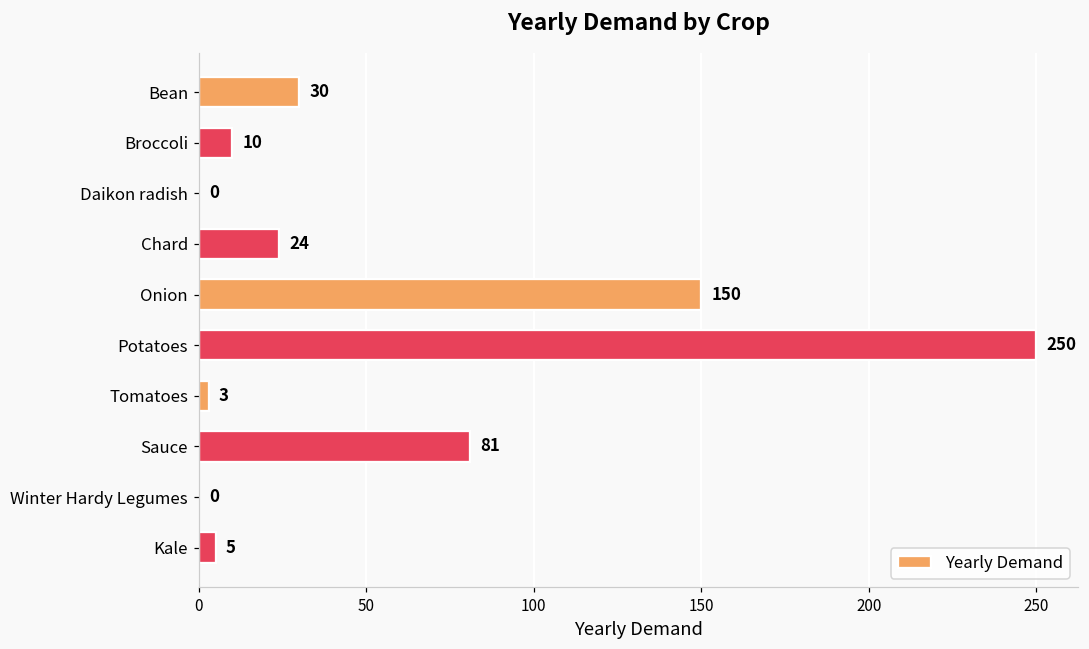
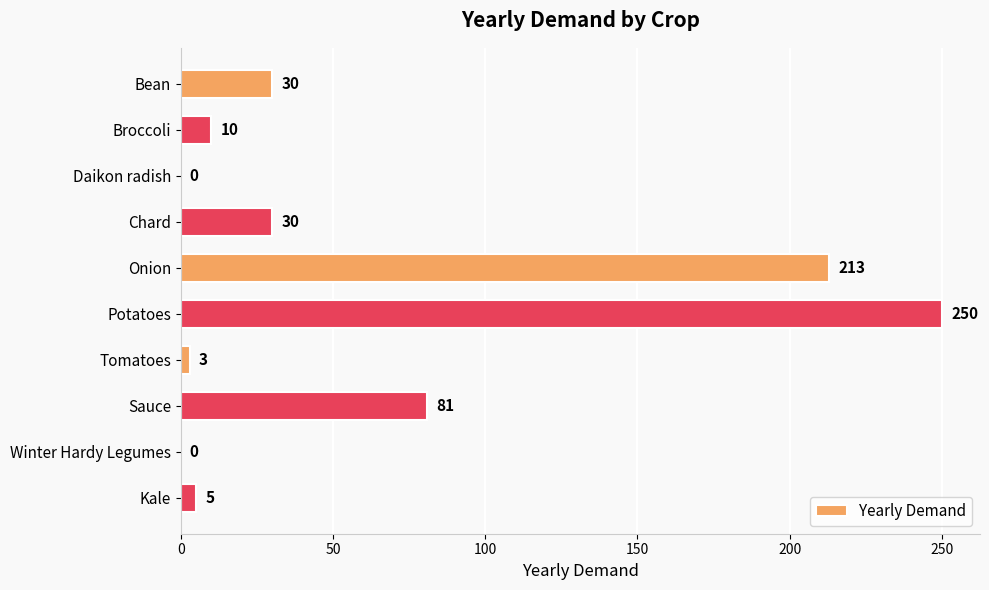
Chard: 24 -> 30
Onion: 150 -> 213
